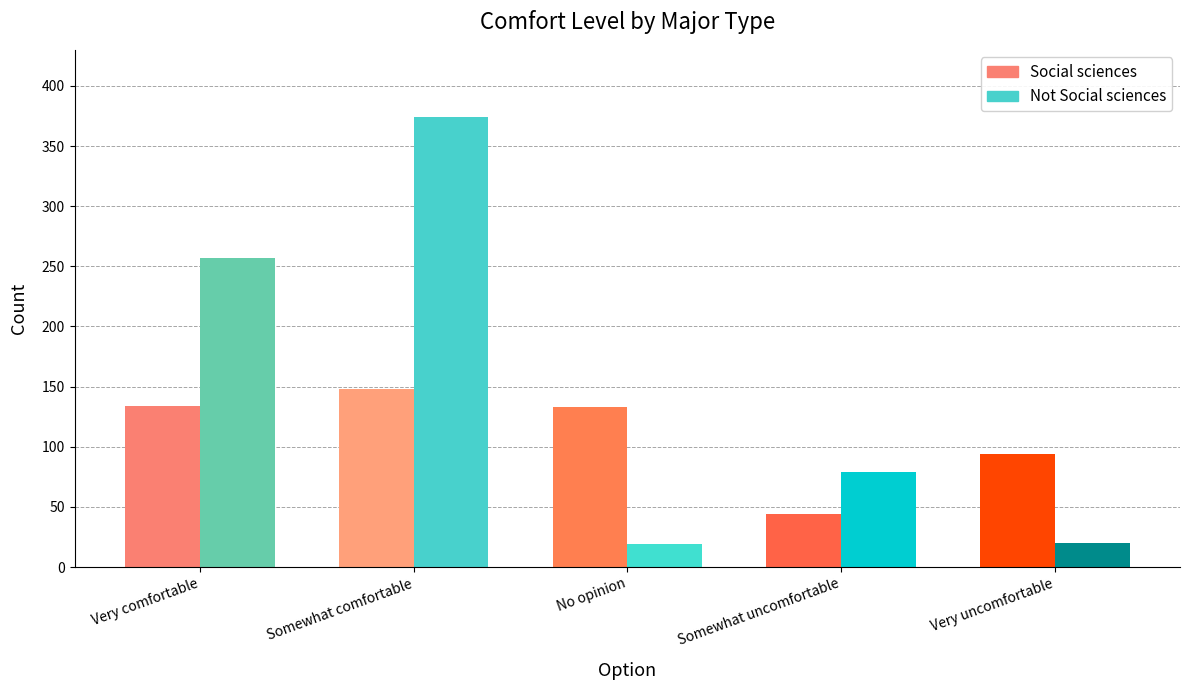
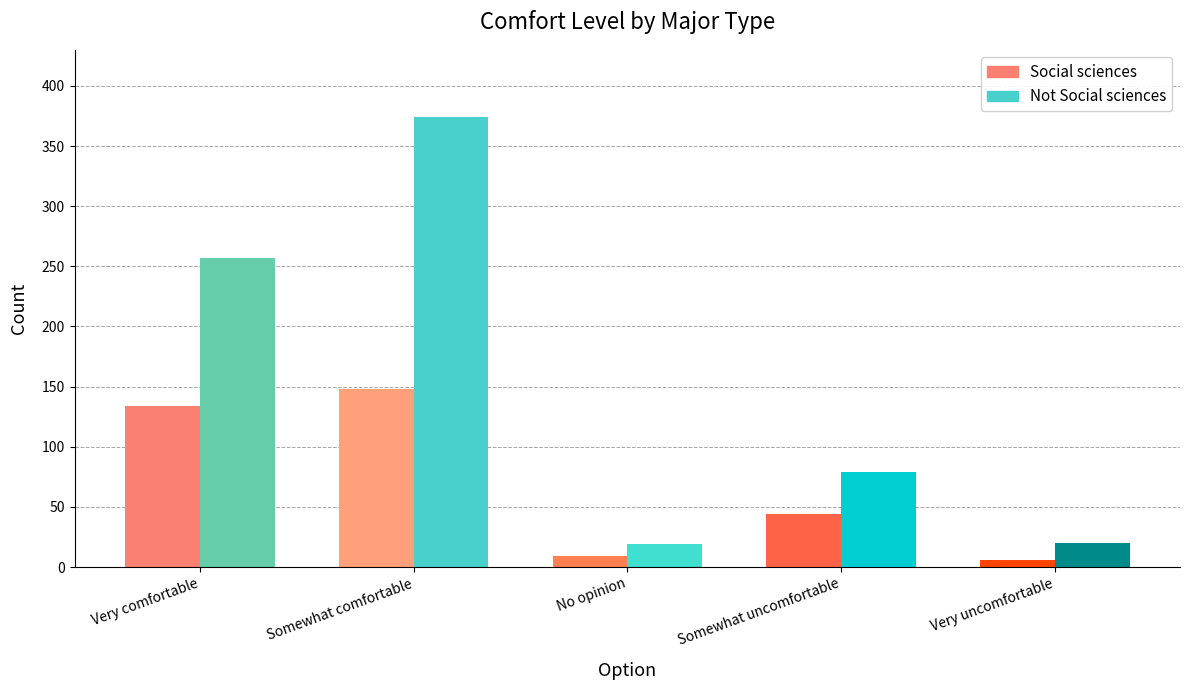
Social sciences, No opinion: 133 -> 9
Social sciences, Very uncomfortable: 94 -> 6
